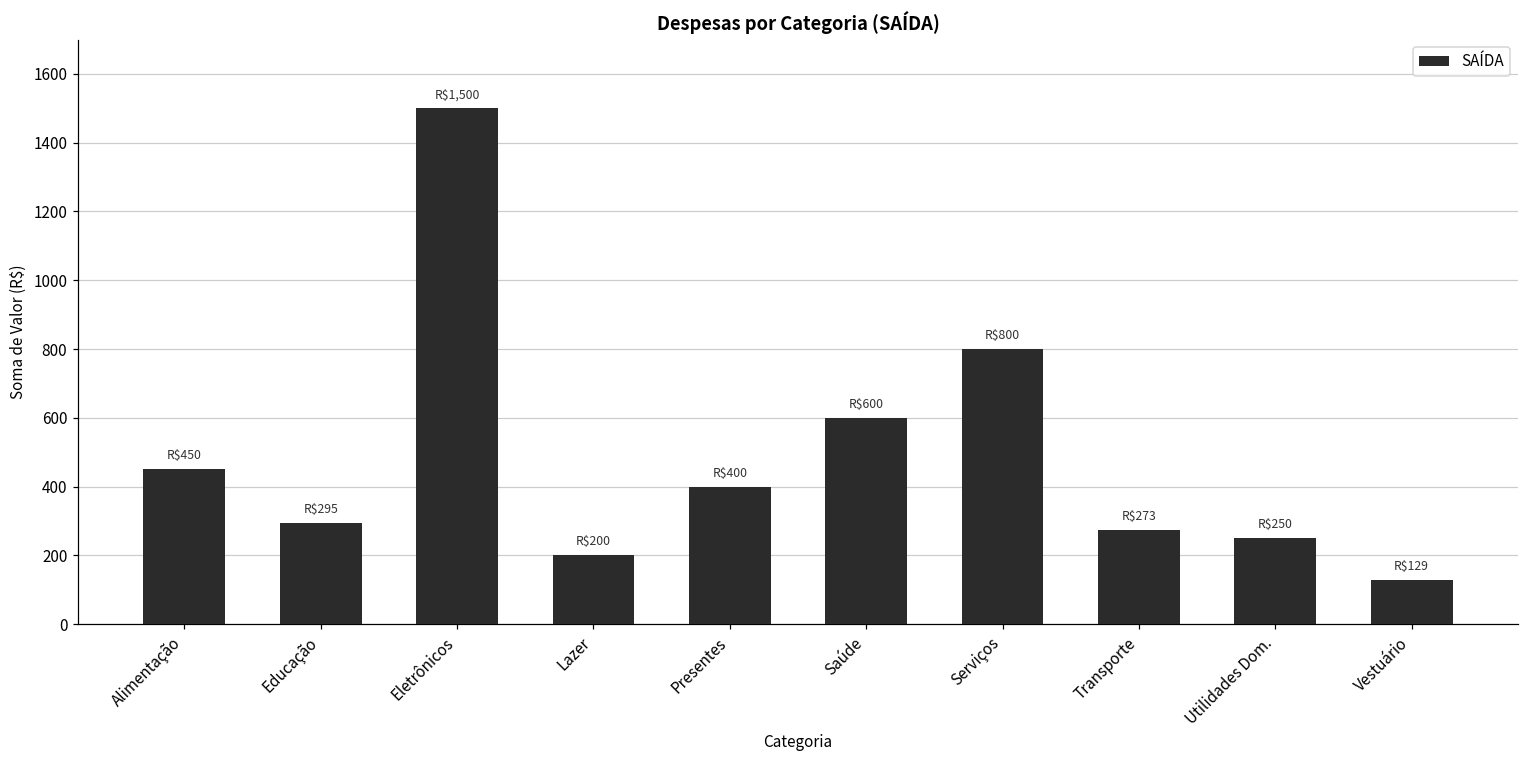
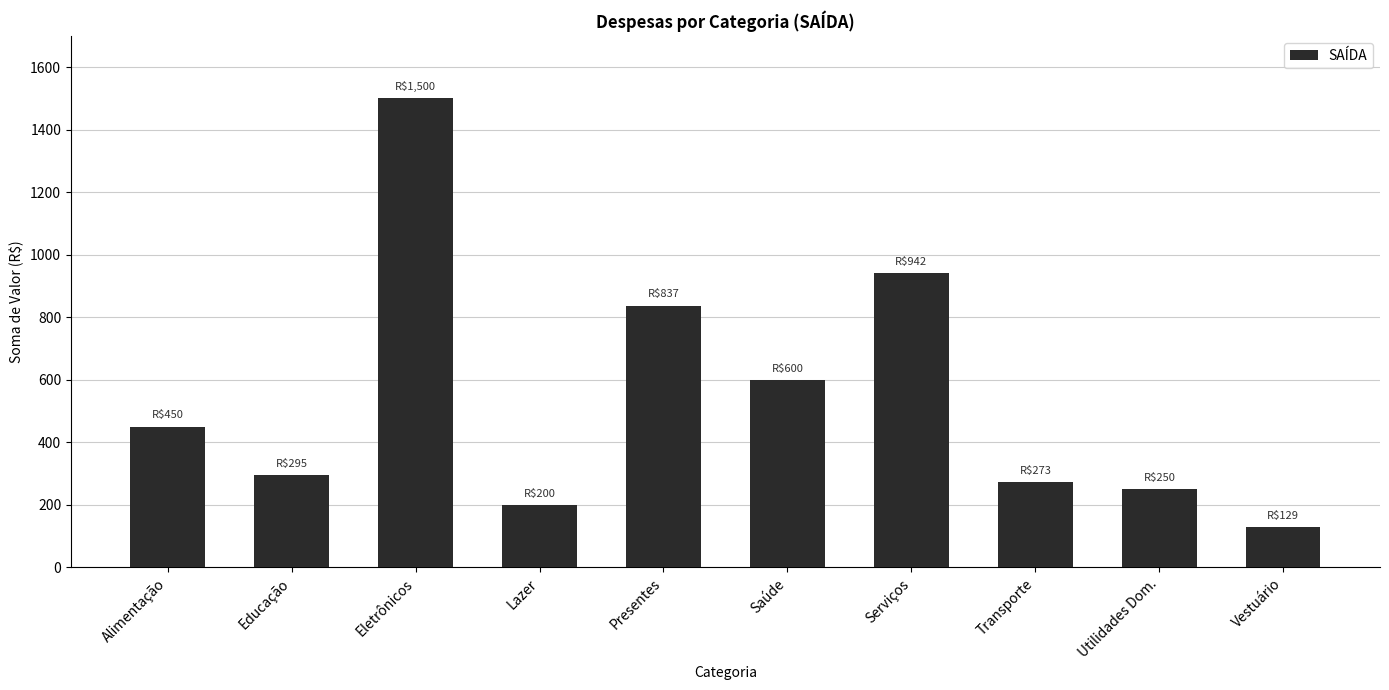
Presentes: $400 -> $837
Serviços: $800 -> $942
